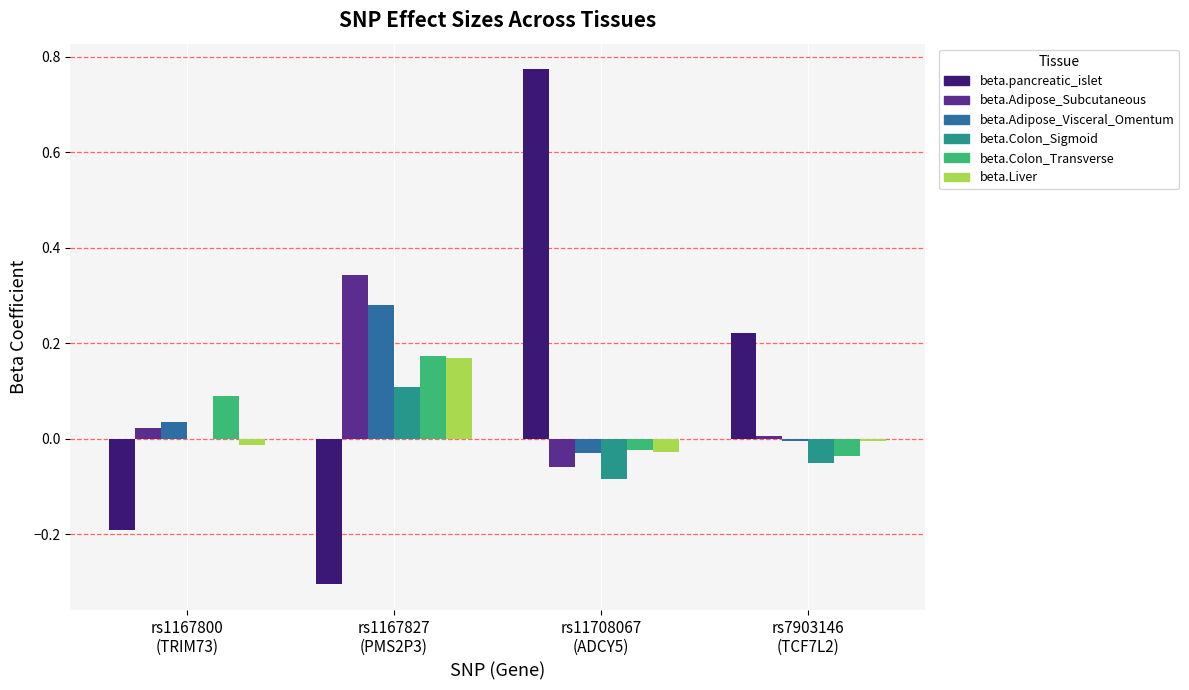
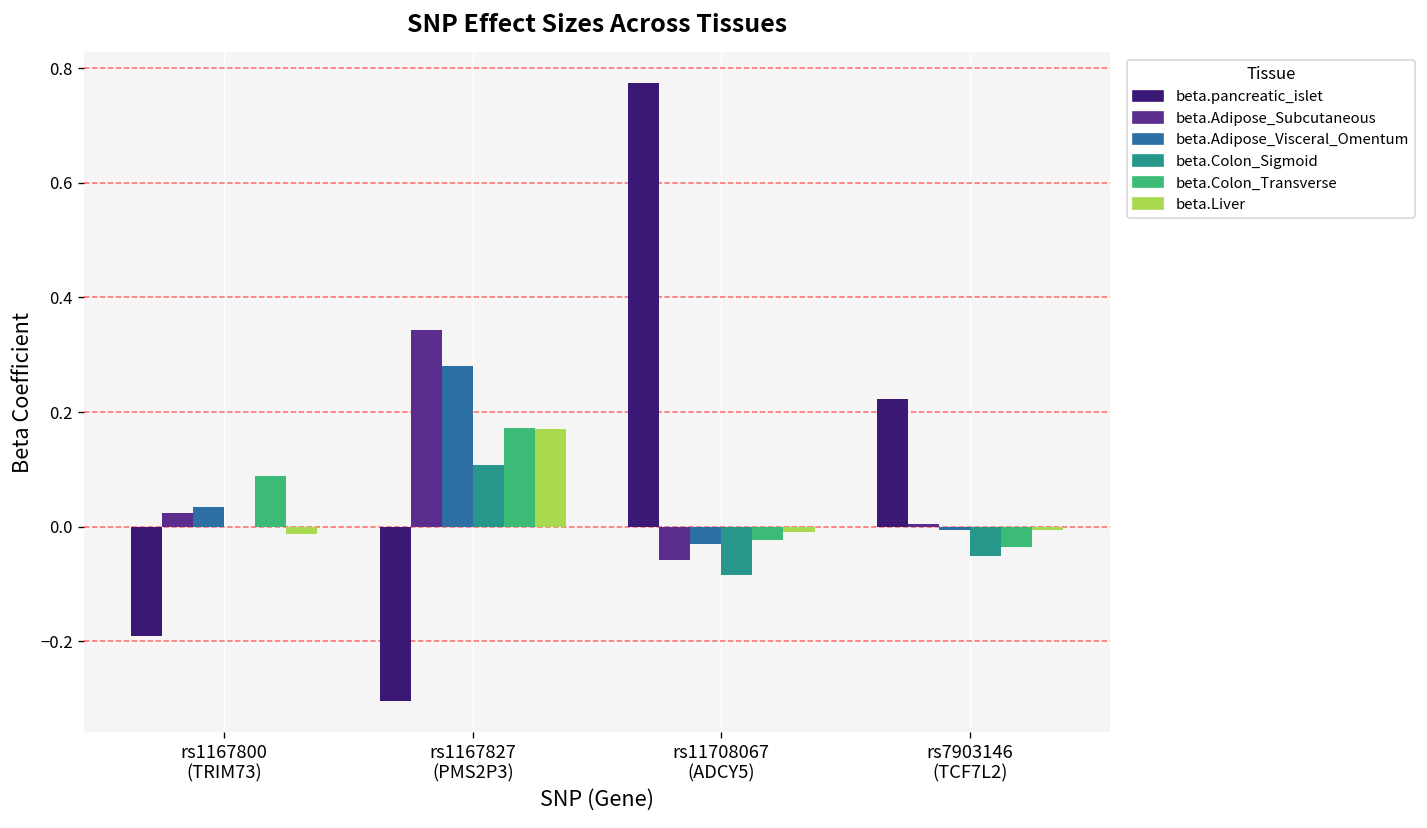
beta.Liver, rs11708067 (ADCY5): -0.03 -> -0.01
